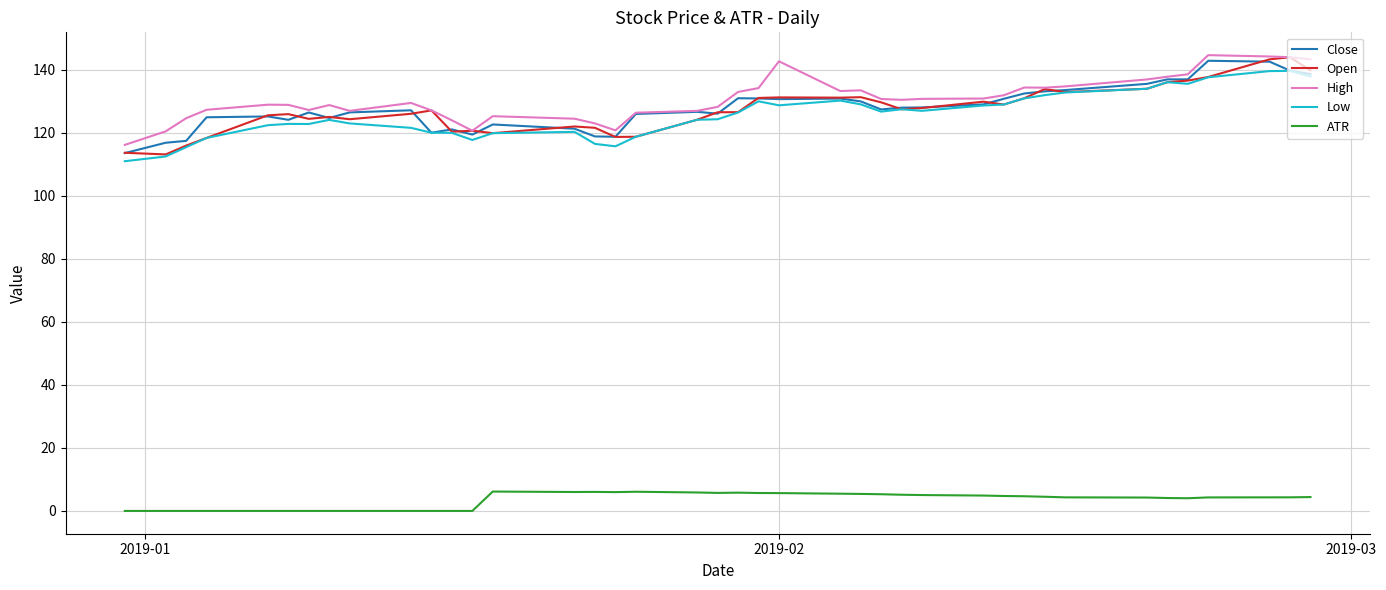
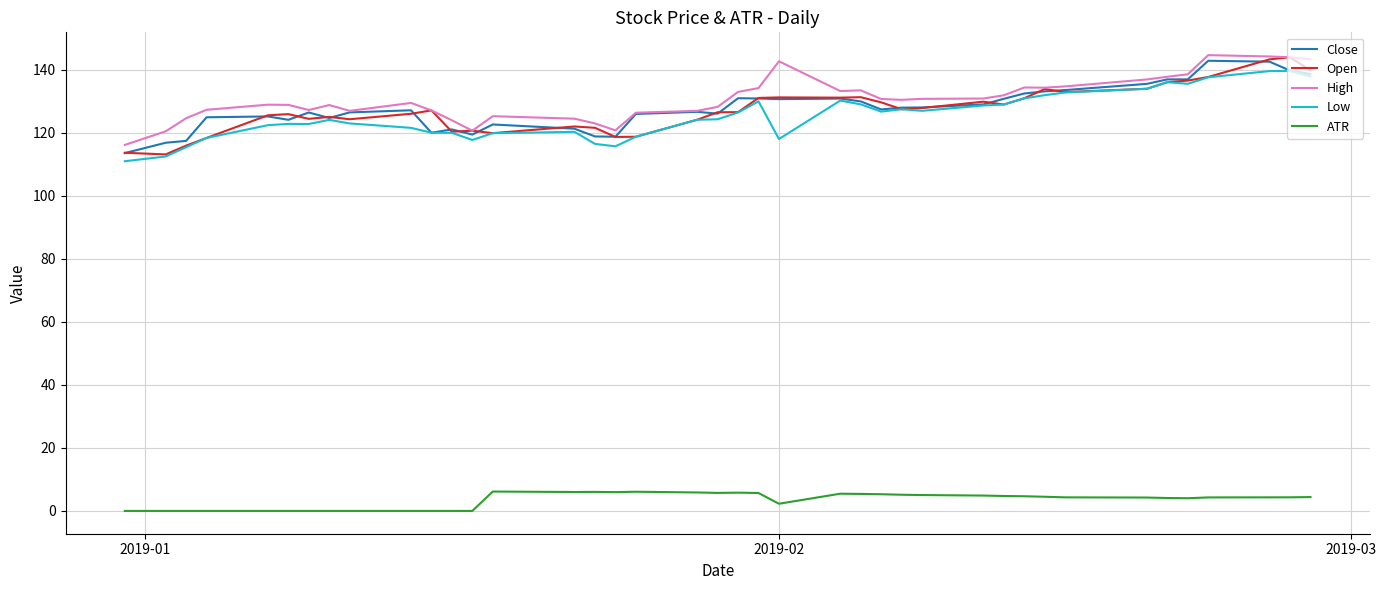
Low, 2019-02: 129 -> 118
ATR, 2019-02: 6 -> 2
